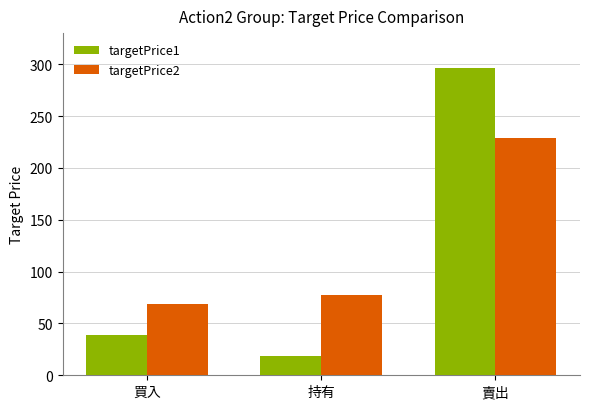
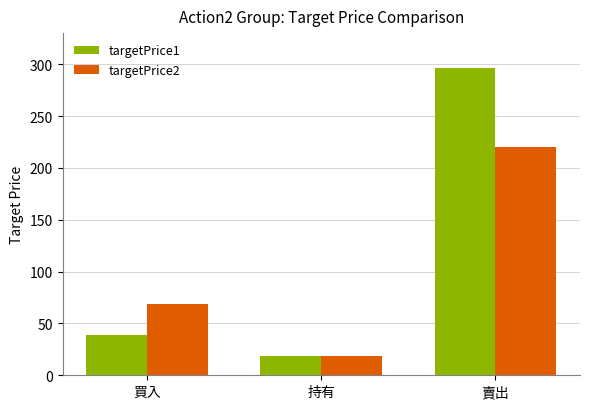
targetPrice2, 持有: 77 -> 18
targetPrice2, 賣出: 229 -> 220
